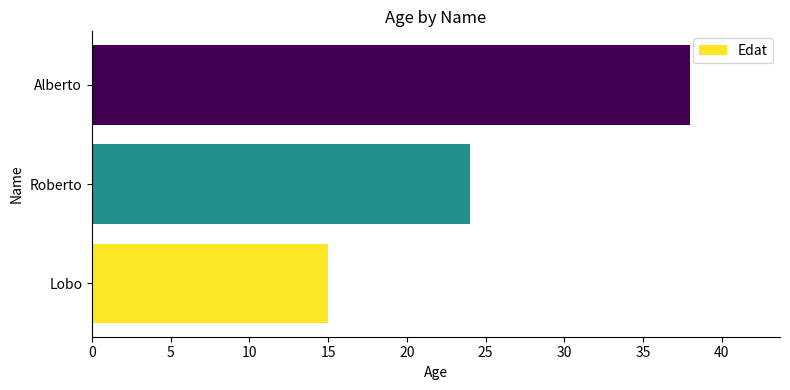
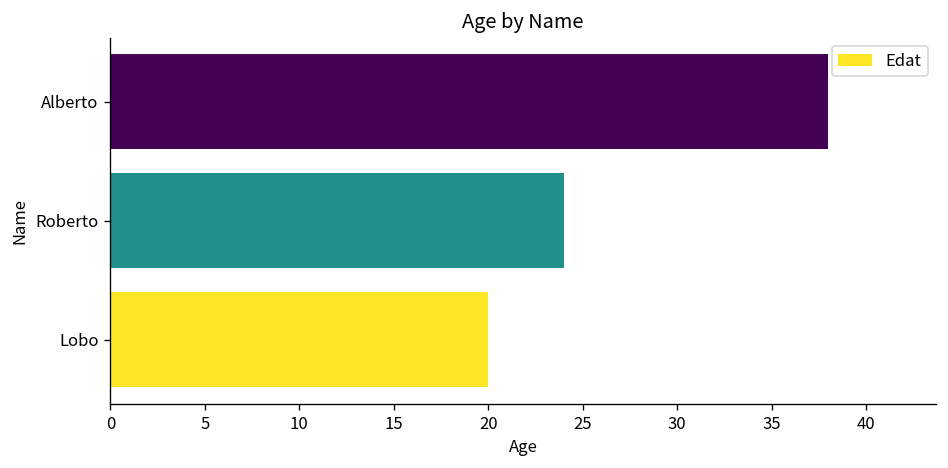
Lobo: 15 -> 20
